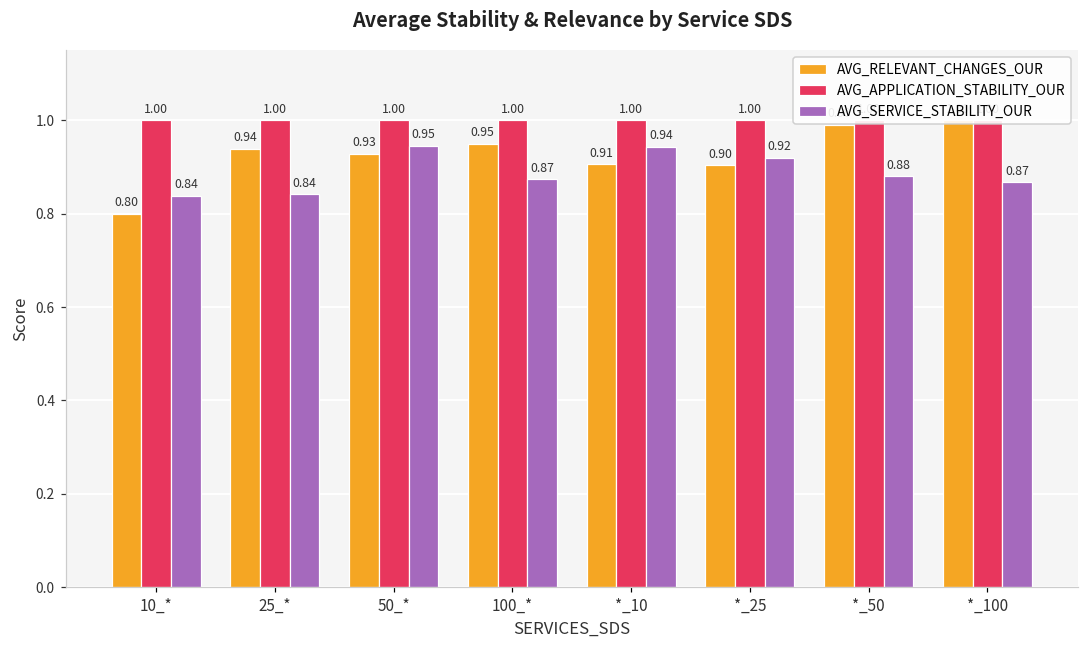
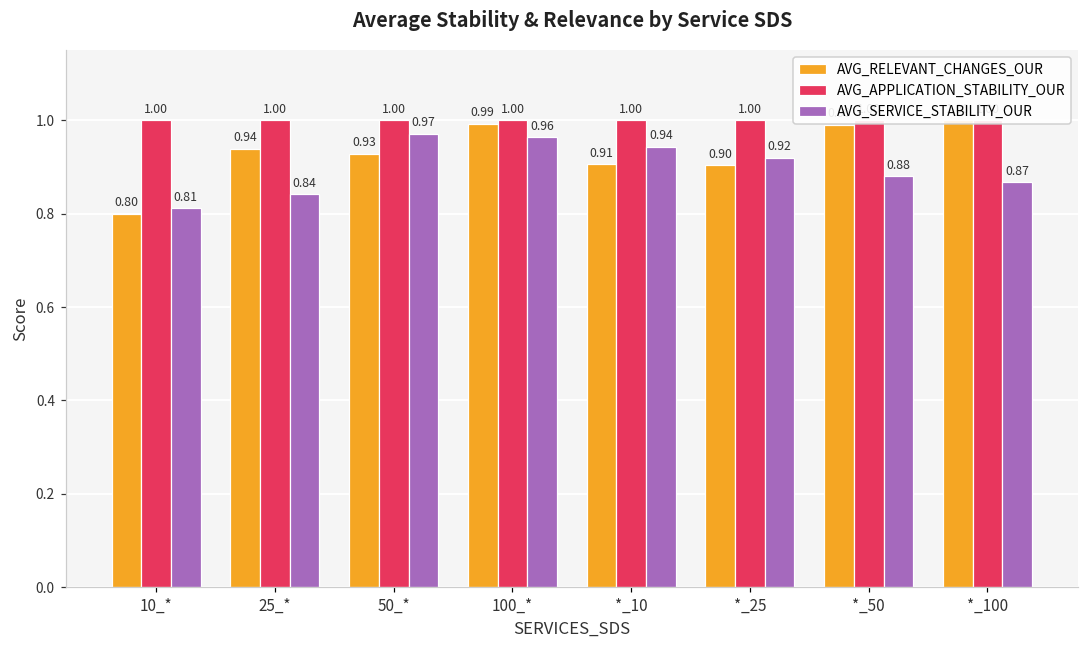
AVG_SERVICE_STABILITY_OUR, 10_*: 0.84 -> 0.81
AVG_SERVICE_STABILITY_OUR, 50_*: 0.95 -> 0.97
AVG_RELEVANT_CHANGES_OUR, 100_*: 0.95 -> 0.99
AVG_SERVICE_STABILITY_OUR, 100_*: 0.87 -> 0.96
